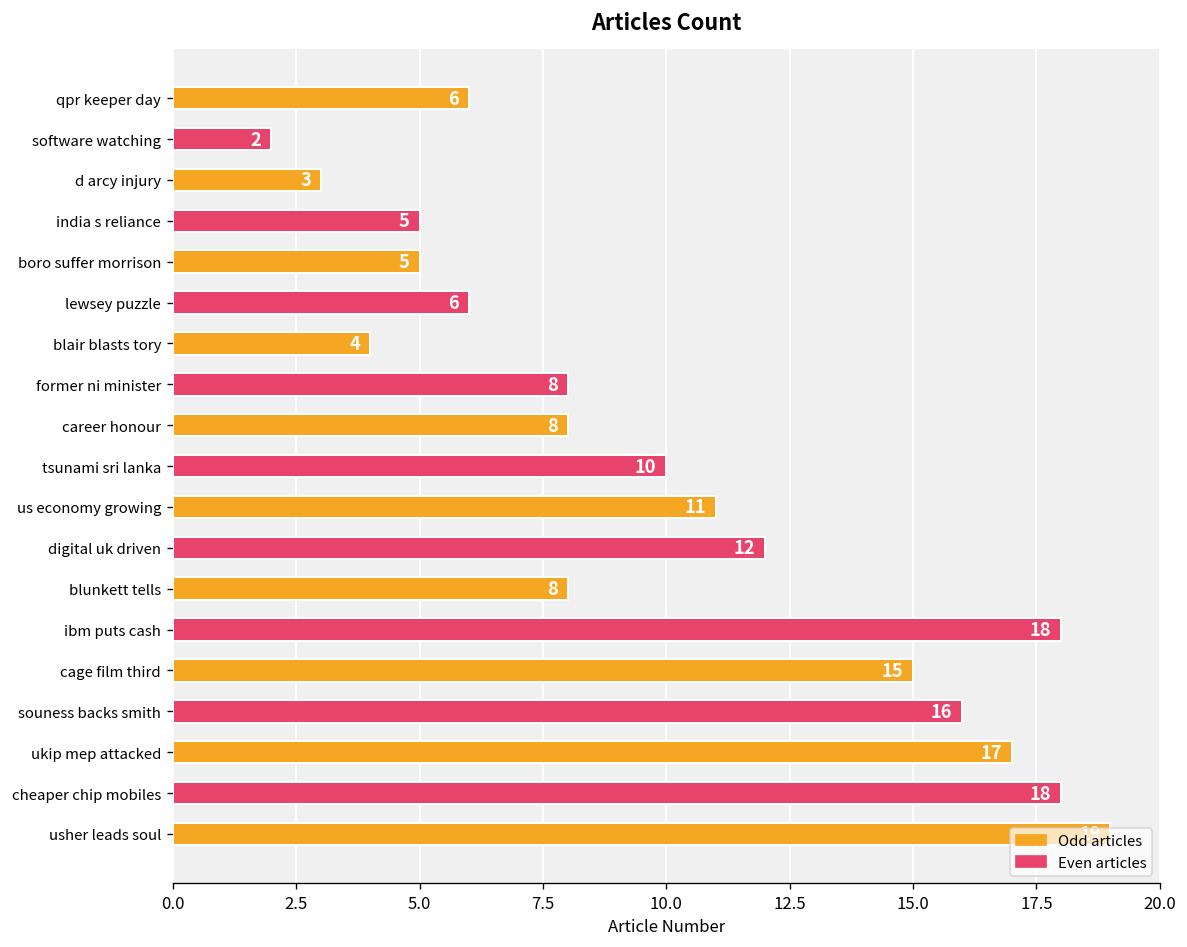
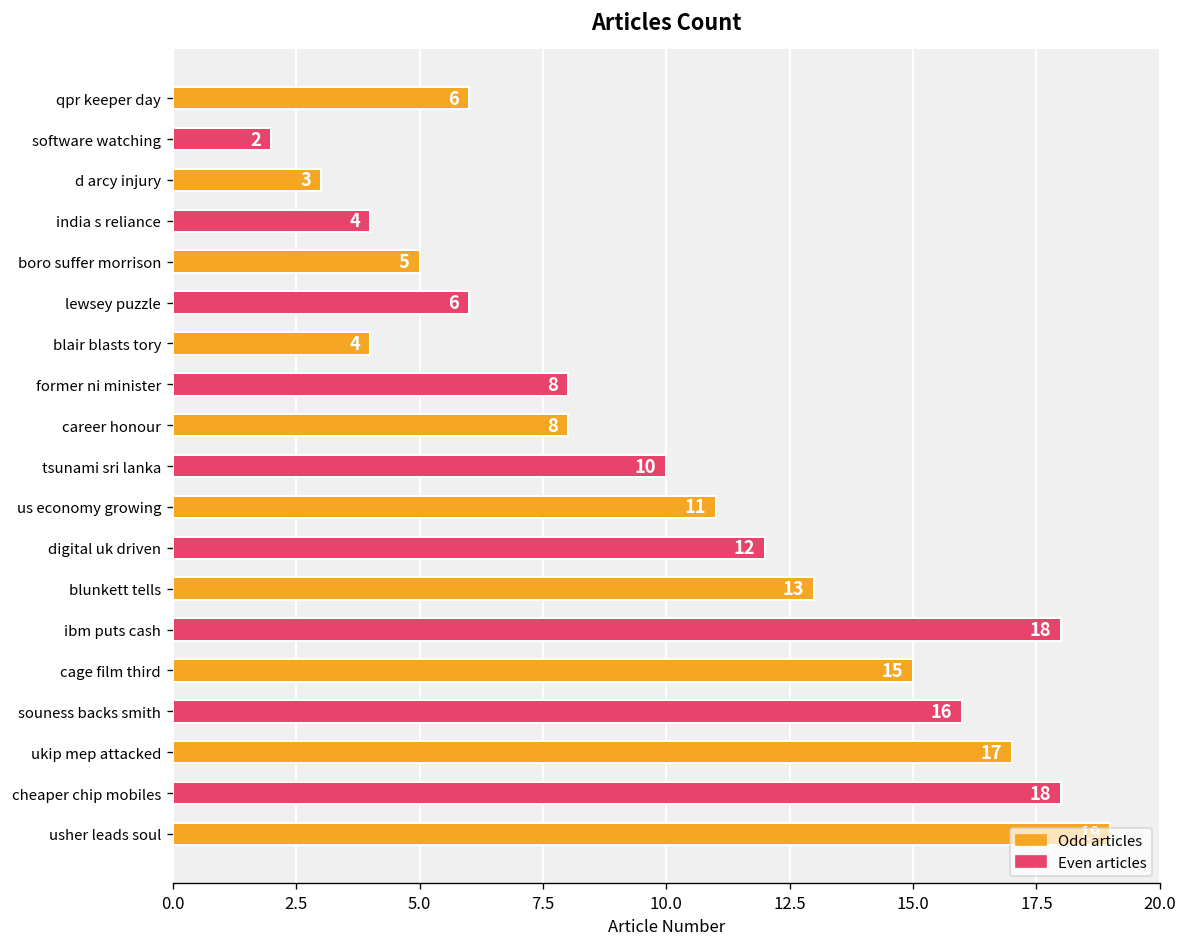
india s reliance: 5 -> 4
blunkett tells: 8 -> 13
